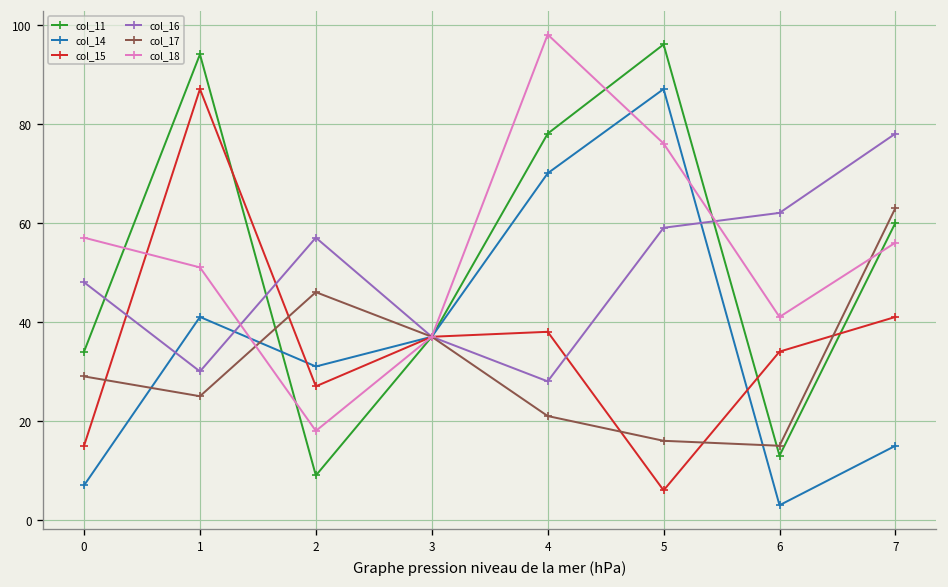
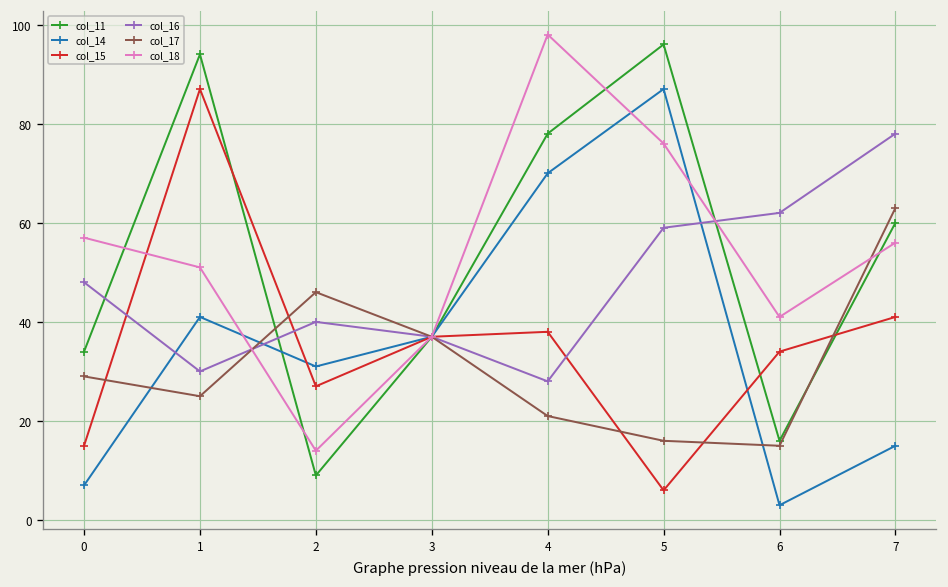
col_16, 2: 57 -> 40
col_18, 2: 18 -> 14
col_11, 6: 13 -> 16
